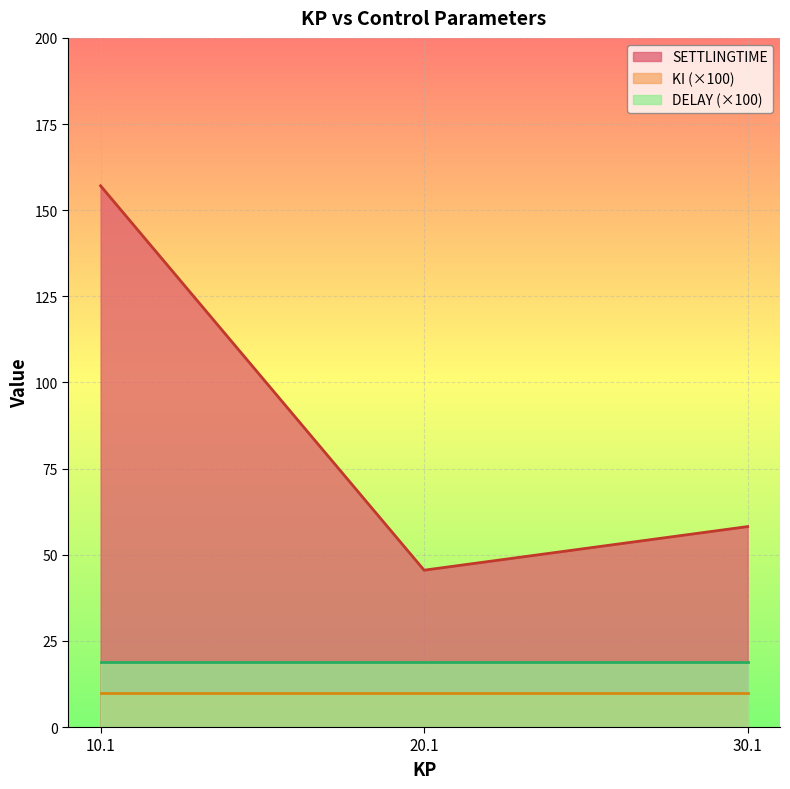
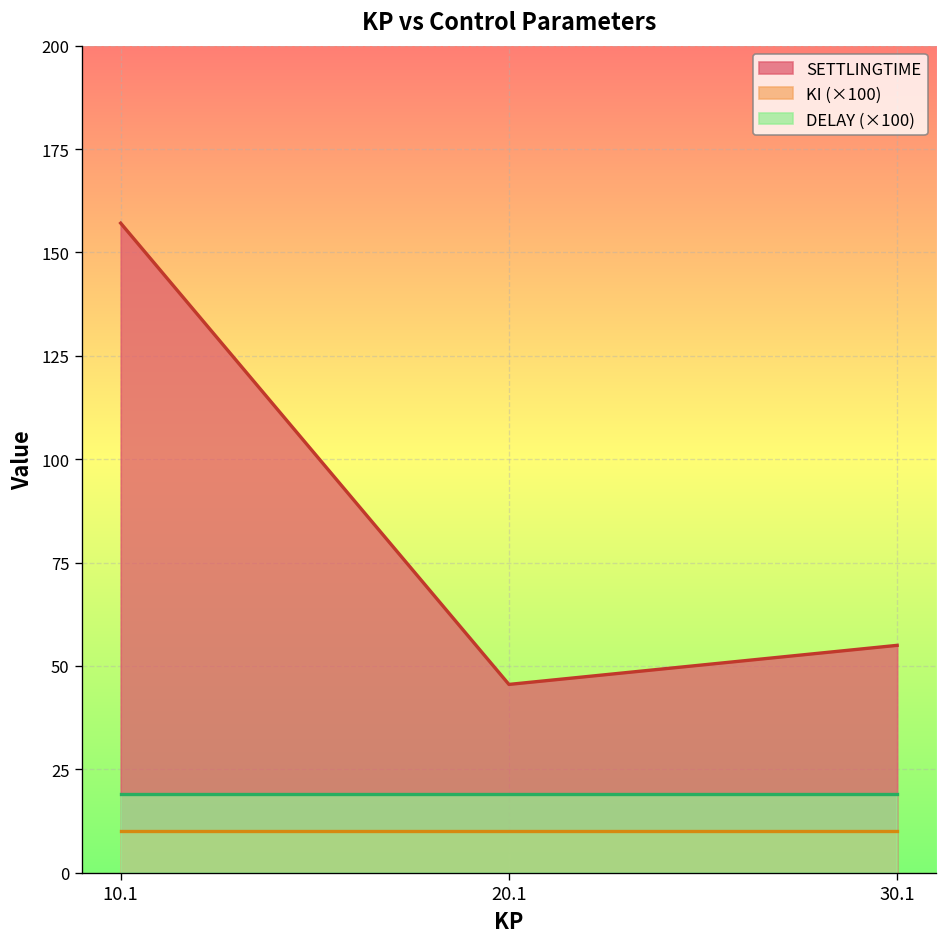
SETTLINGTIME, 30.1: 58 -> 55
